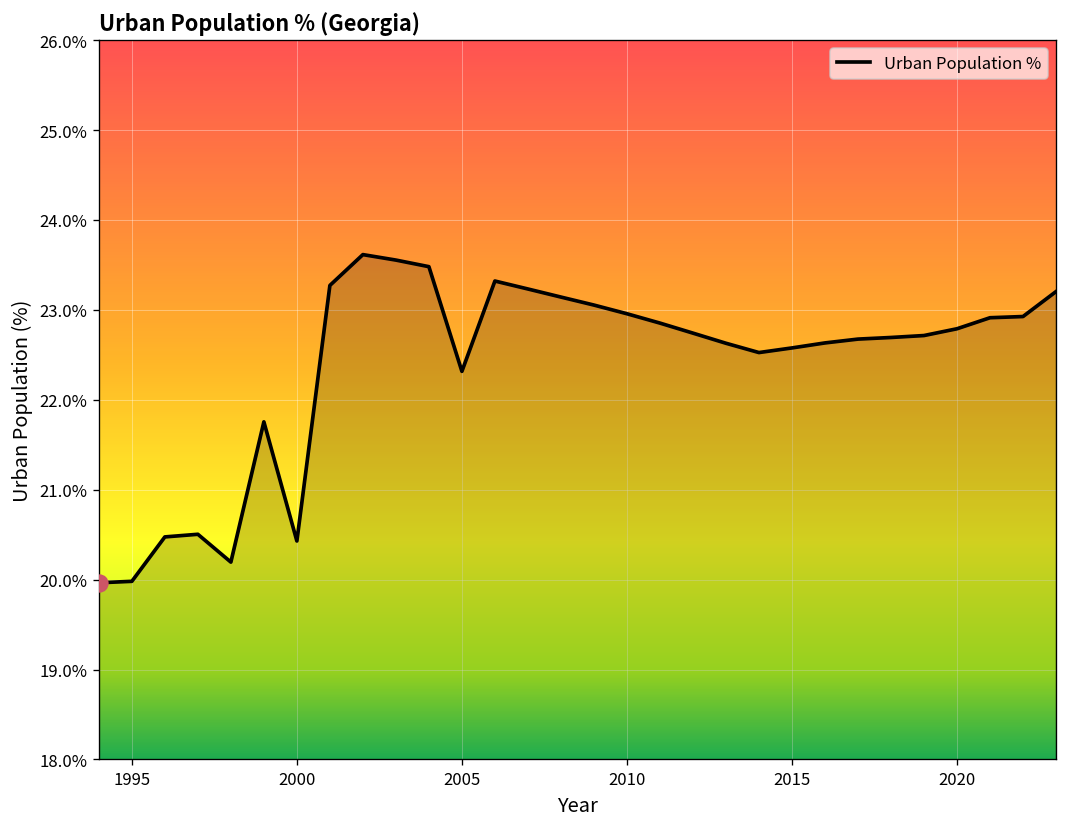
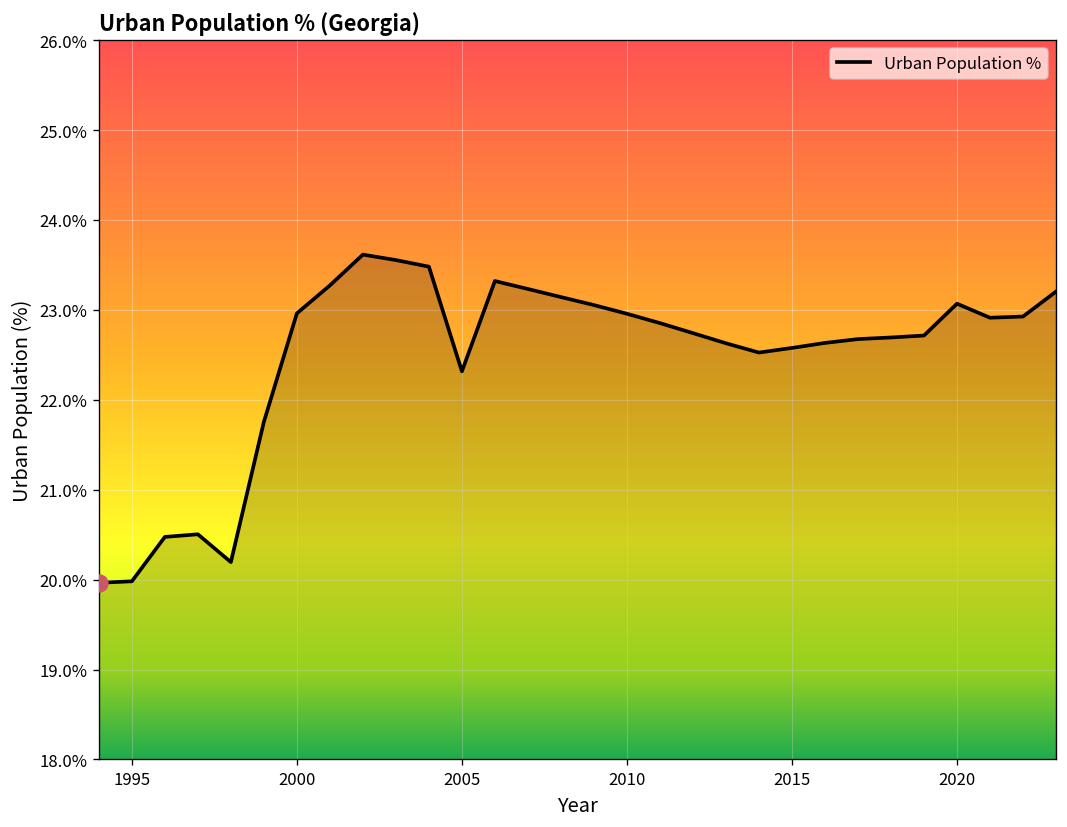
Urban Population %, 2000: 20.4% -> 23.0%
Urban Population %, 2020: 22.8% -> 23.1%
